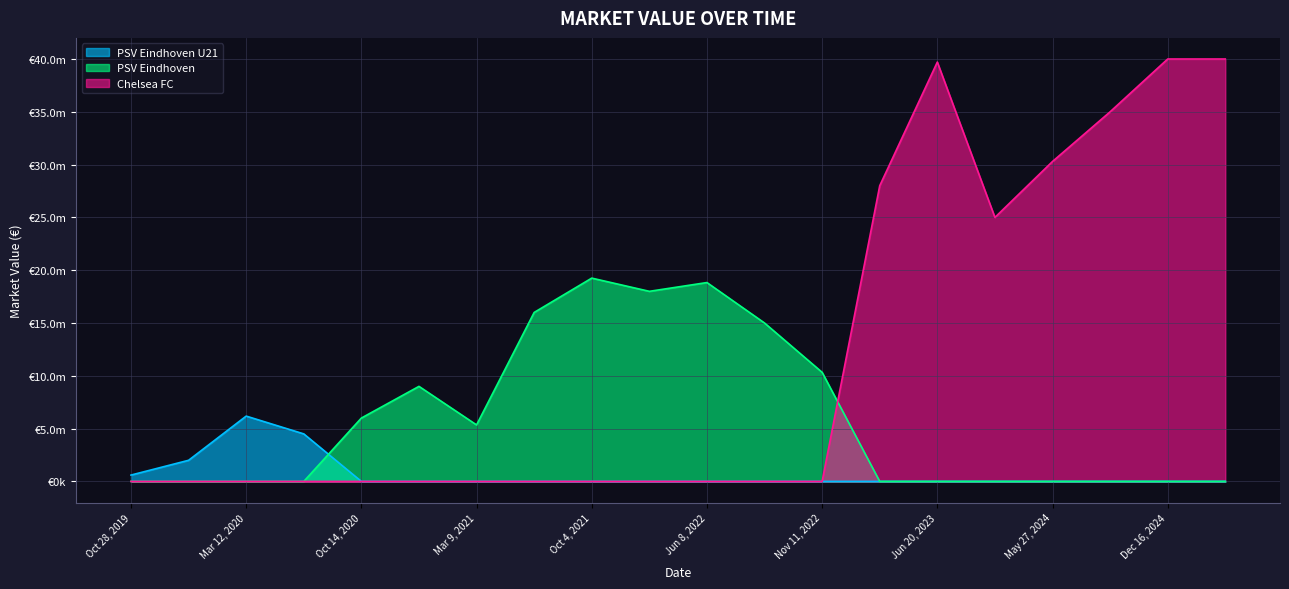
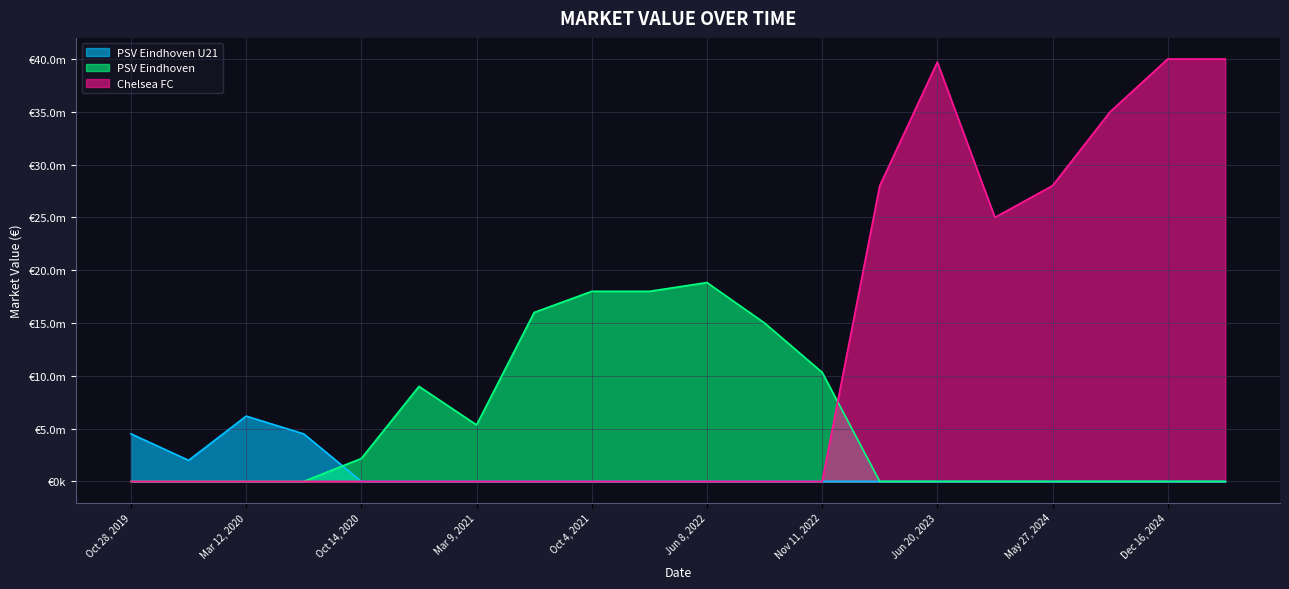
PSV Eindhoven U21, Oct 28, 2019: €0.6m -> €4.5m
PSV Eindhoven, Oct 14, 2020: €6.0m -> €2.2m
PSV Eindhoven, Oct 4, 2021: €19.3m -> €18.0m
Chelsea FC, May 27, 2024: €30.3m -> €28.0m
